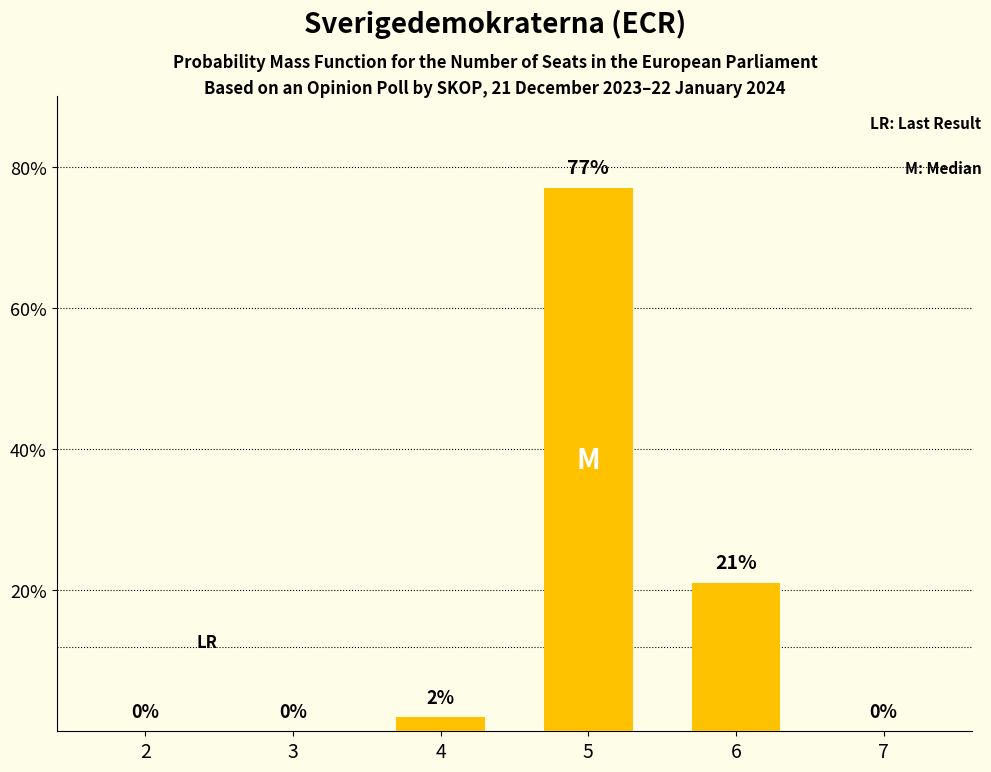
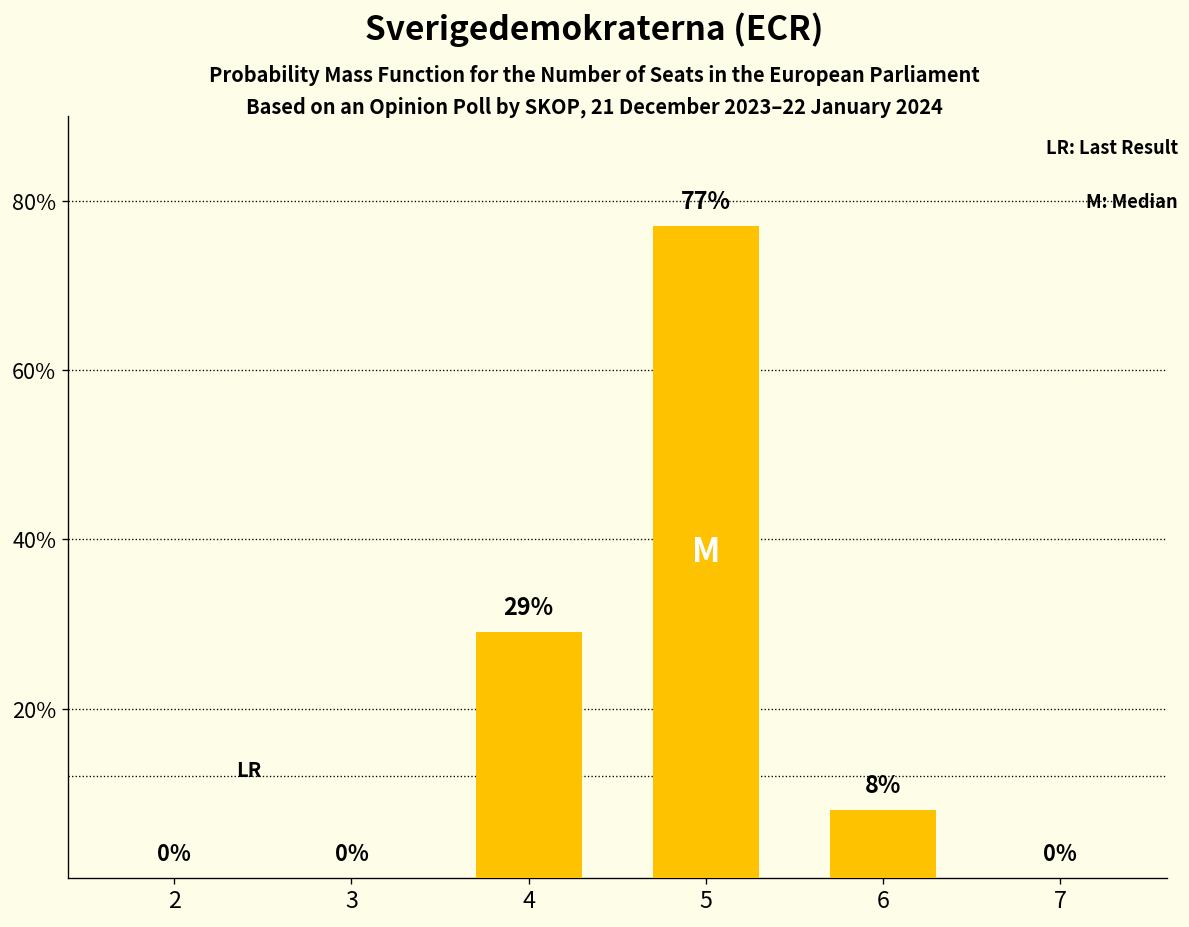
4: 2% -> 29%
6: 21% -> 8%
